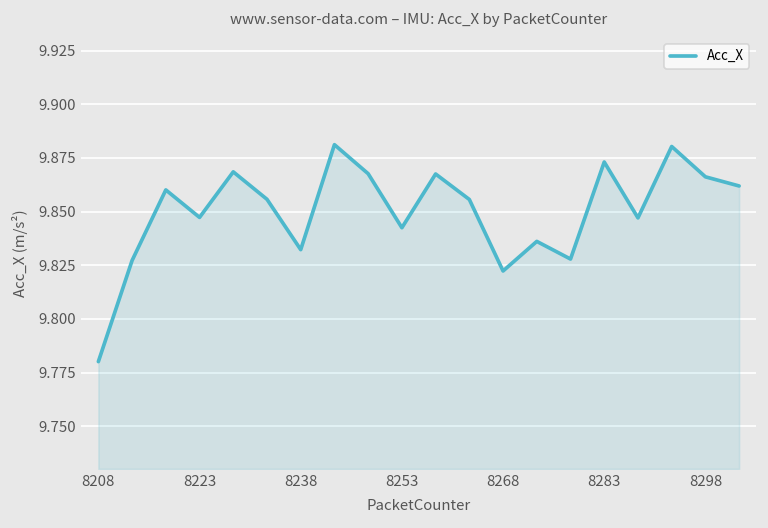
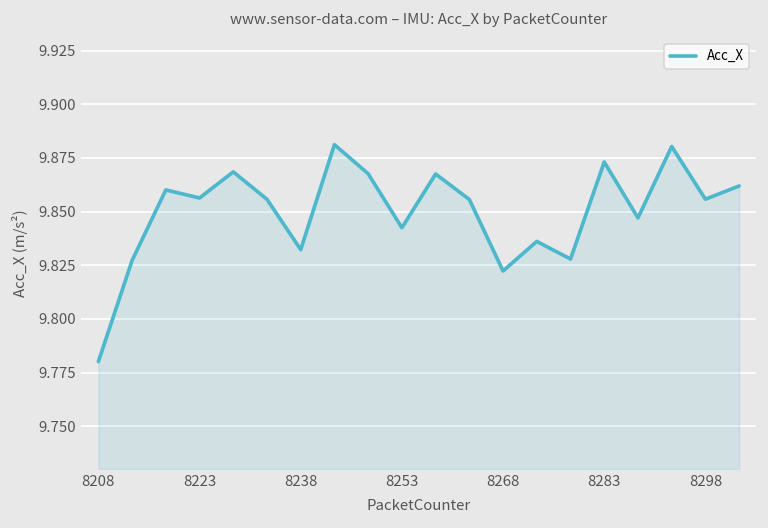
8223: 9.847 -> 9.856
8298: 9.866 -> 9.856
